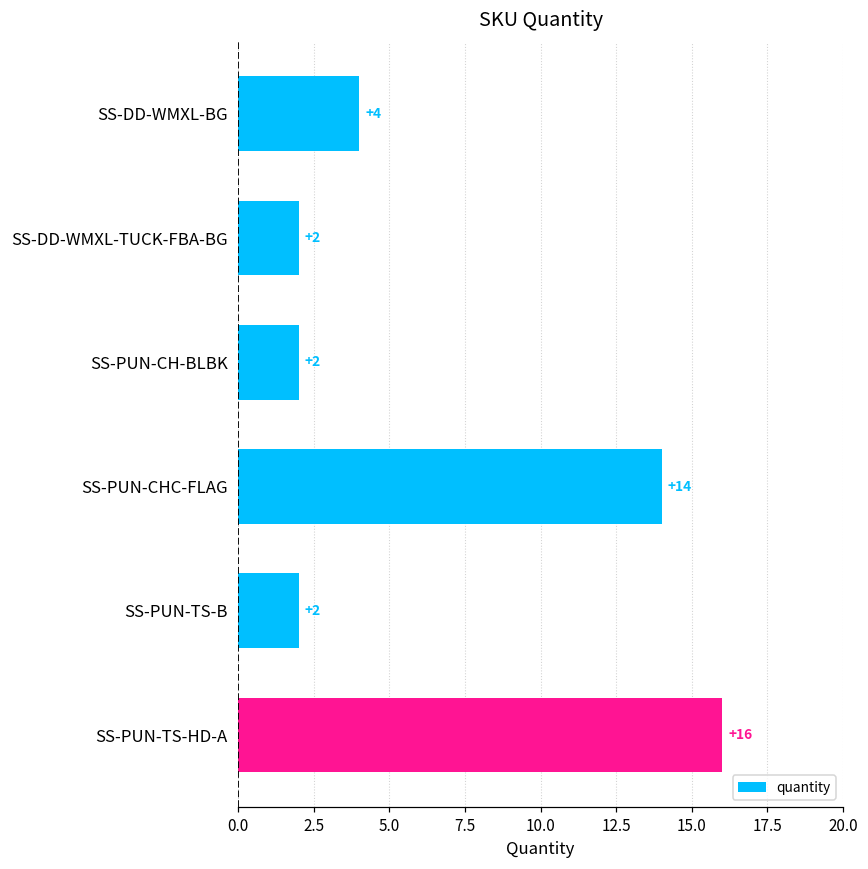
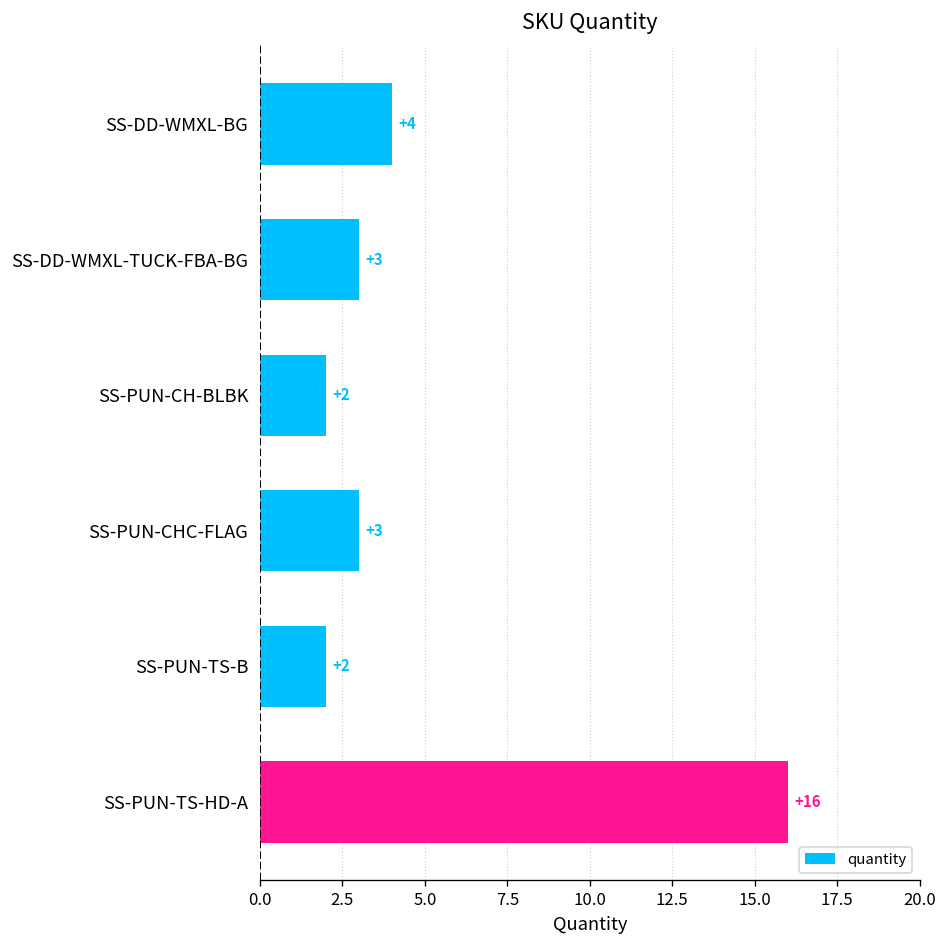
SS-DD-WMXL-TUCK-FBA-BG: +2 -> +3
SS-PUN-CHC-FLAG: +14 -> +3
